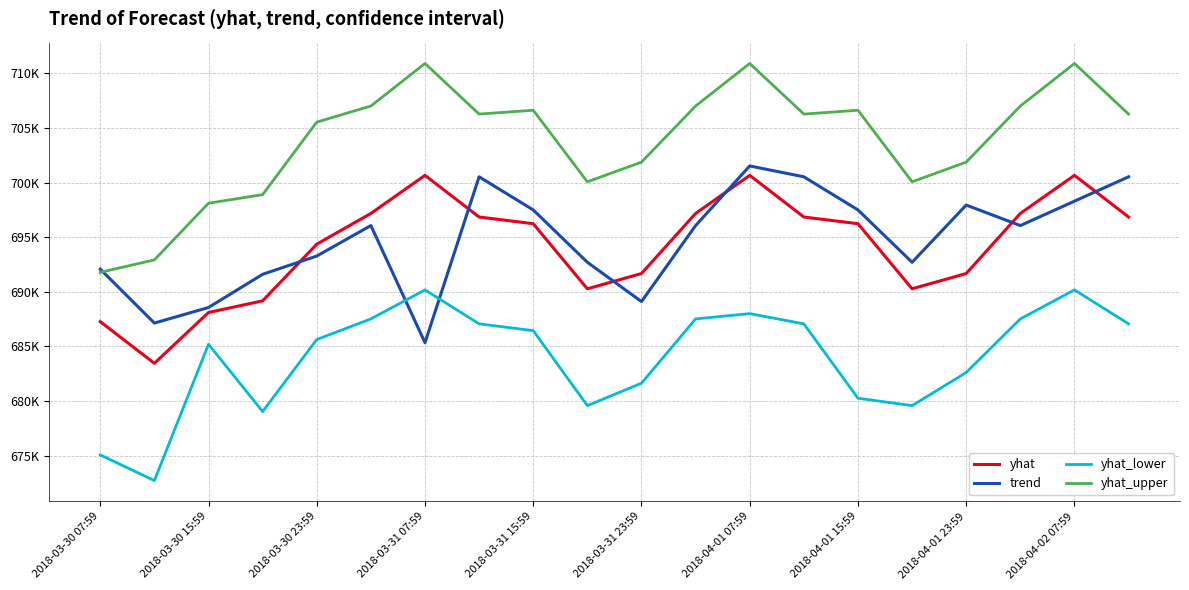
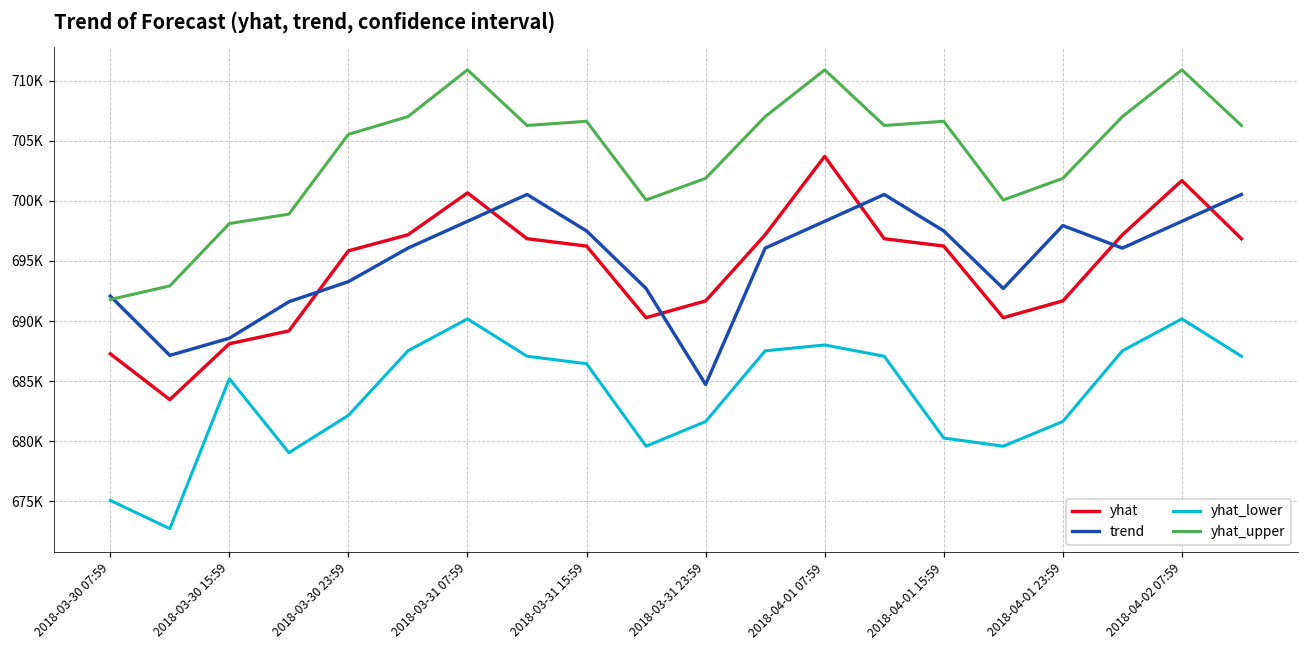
yhat, 2018-03-30 23:59: 694400 -> 695800
yhat_lower, 2018-03-30 23:59: 685600 -> 682100
trend, 2018-03-31 07:59: 685300 -> 698300
trend, 2018-03-31 23:59: 689100 -> 684700
yhat, 2018-04-01 07:59: 700700 -> 703700
trend, 2018-04-01 07:59: 701500 -> 698300
yhat_lower, 2018-04-01 23:59: 682600 -> 681600
yhat, 2018-04-02 07:59: 700700 -> 701700
